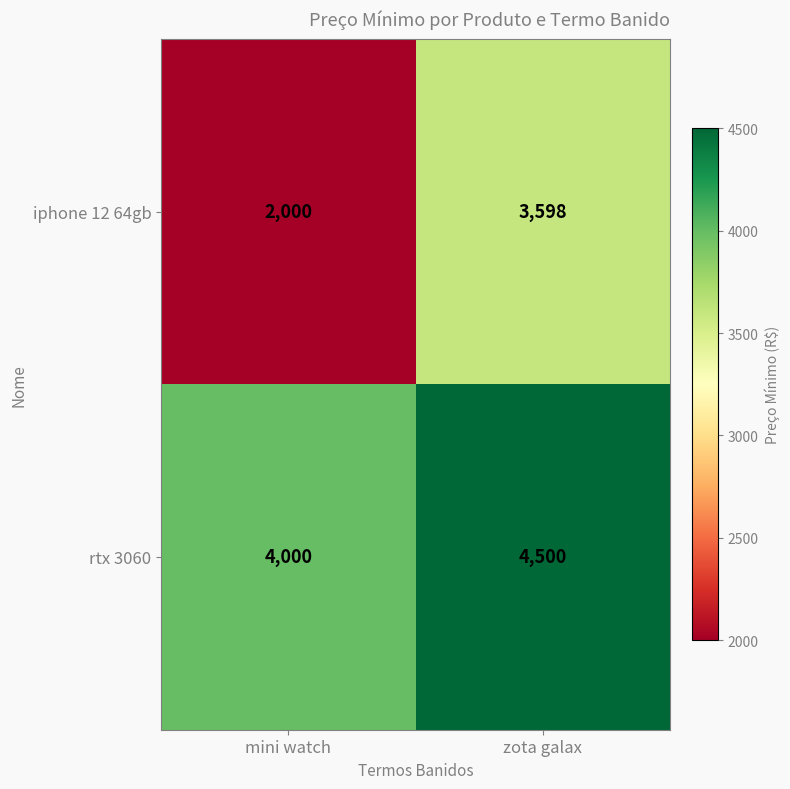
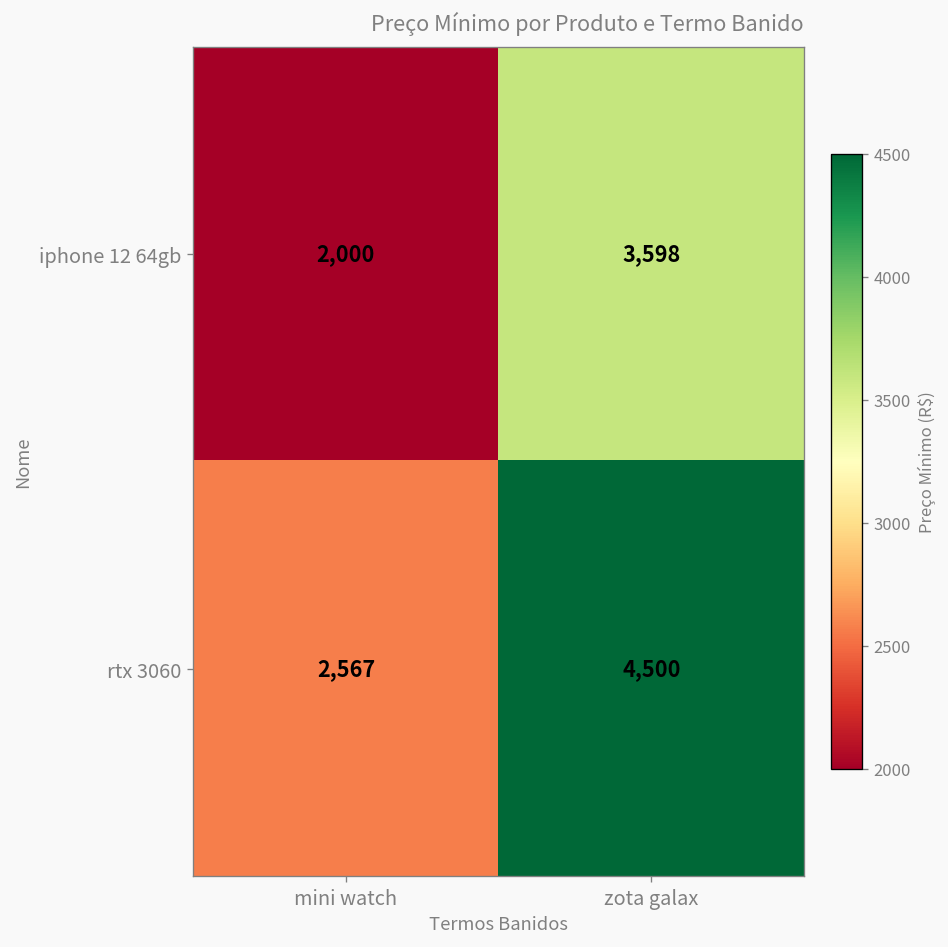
rtx 3060, mini watch: 4,000 -> 2,567
